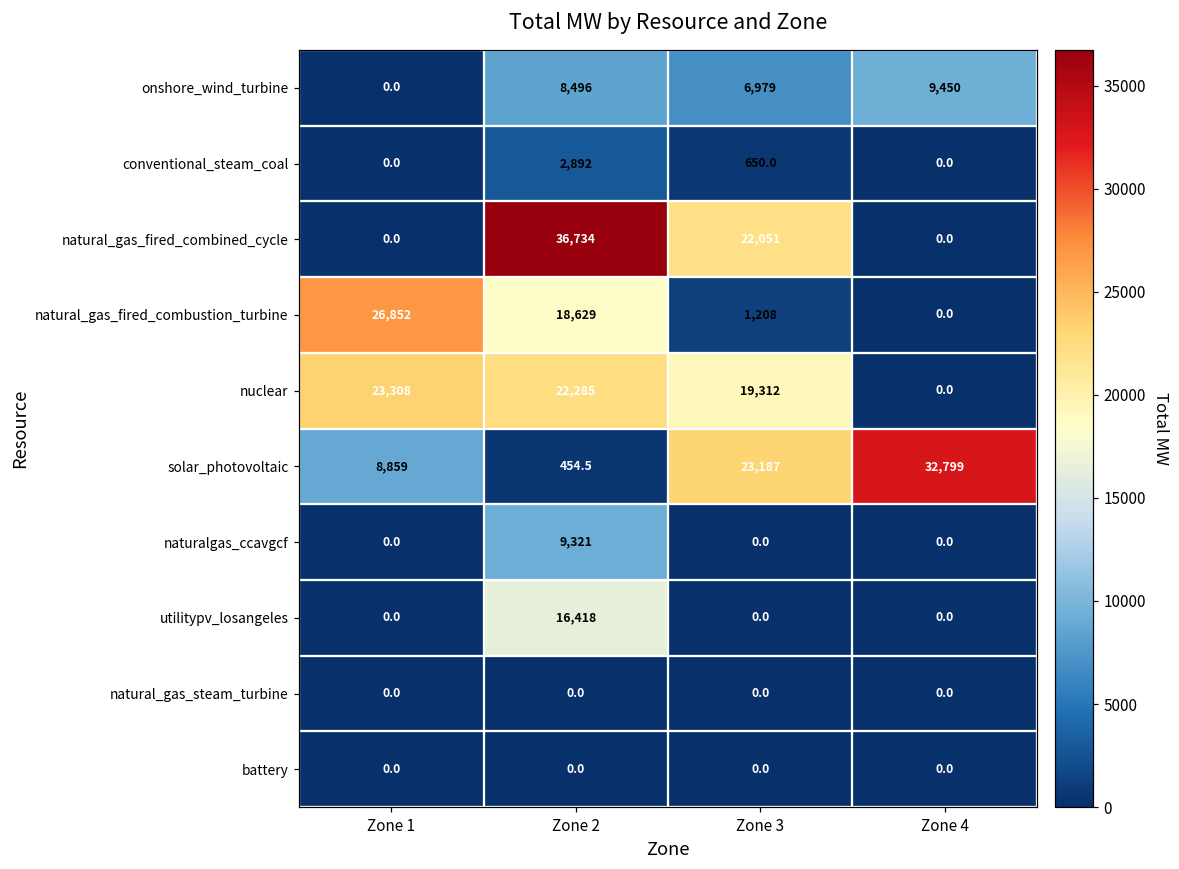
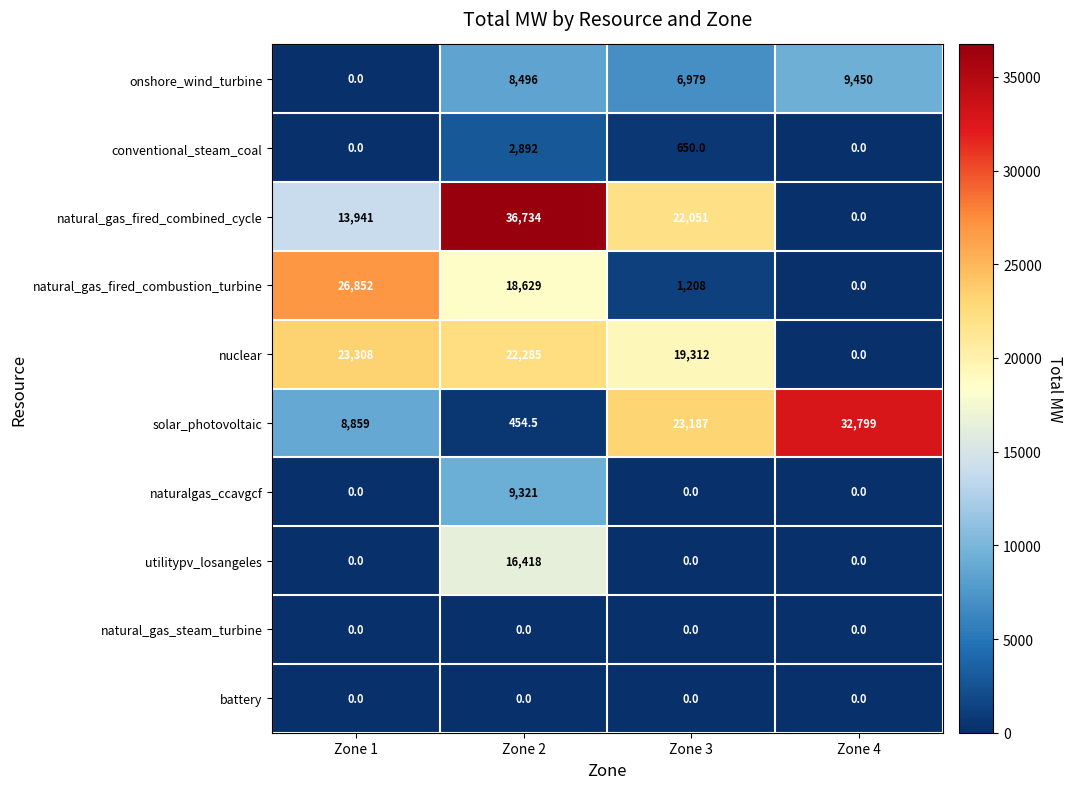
natural_gas_fired_combined_cycle, Zone 1: 0.0 -> 13,941
